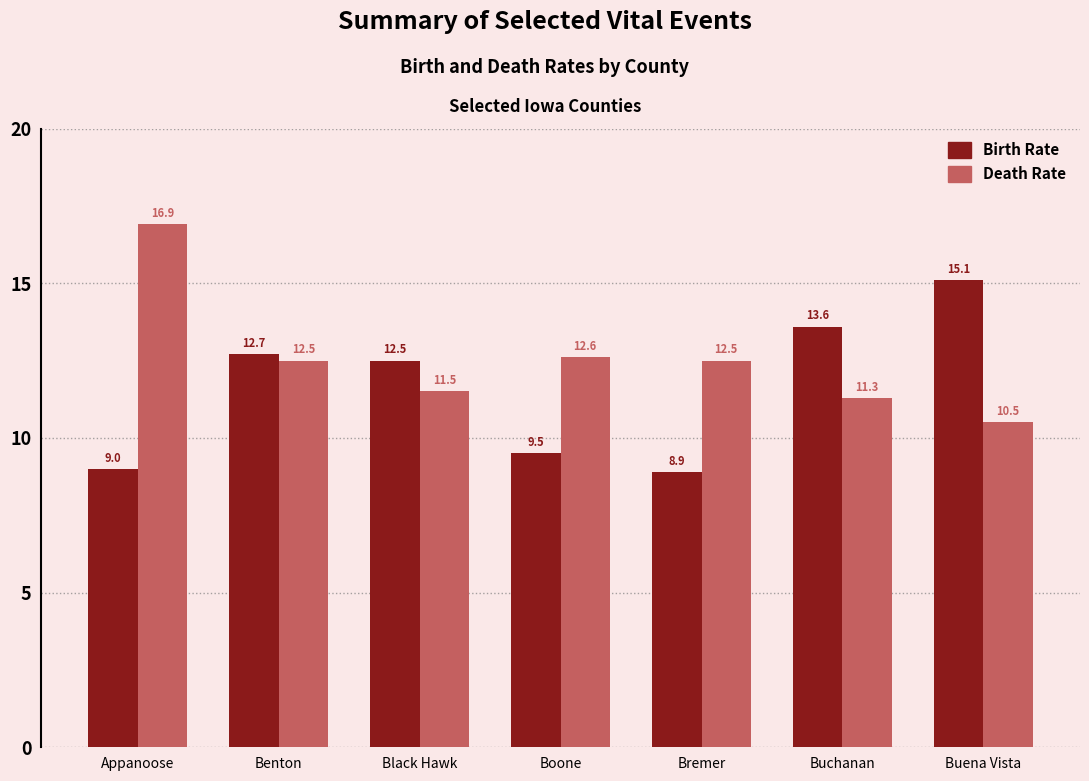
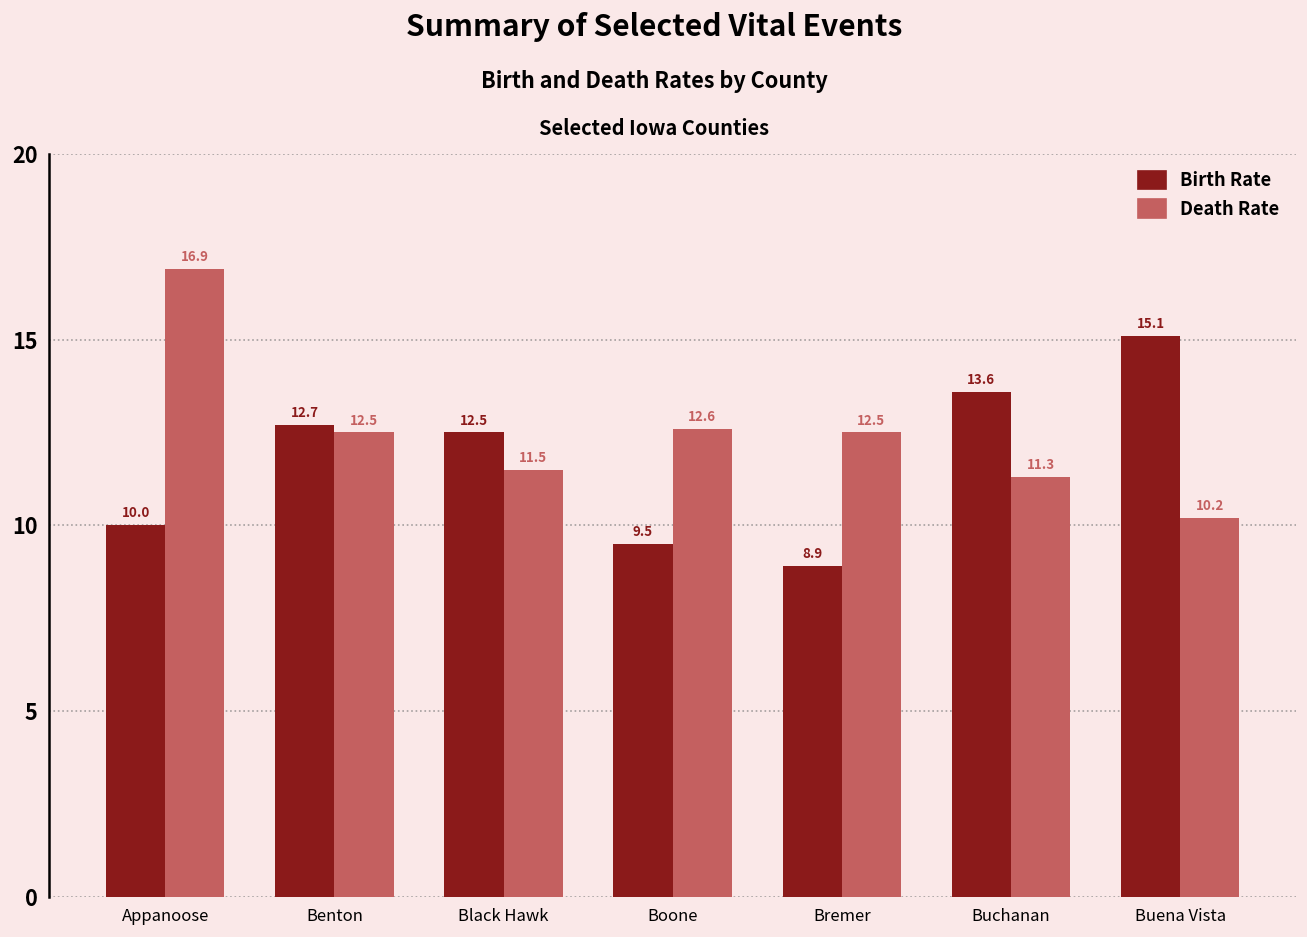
Birth Rate, Appanoose: 9.0 -> 10.0
Death Rate, Buena Vista: 10.5 -> 10.2
